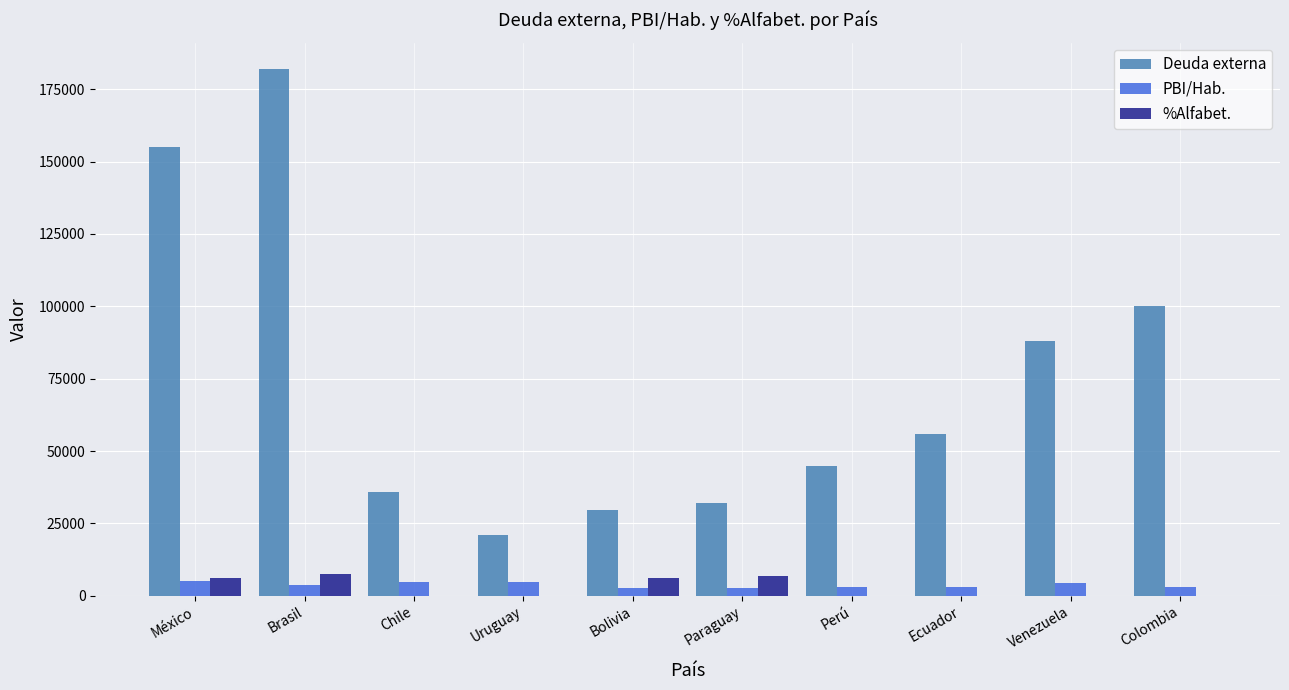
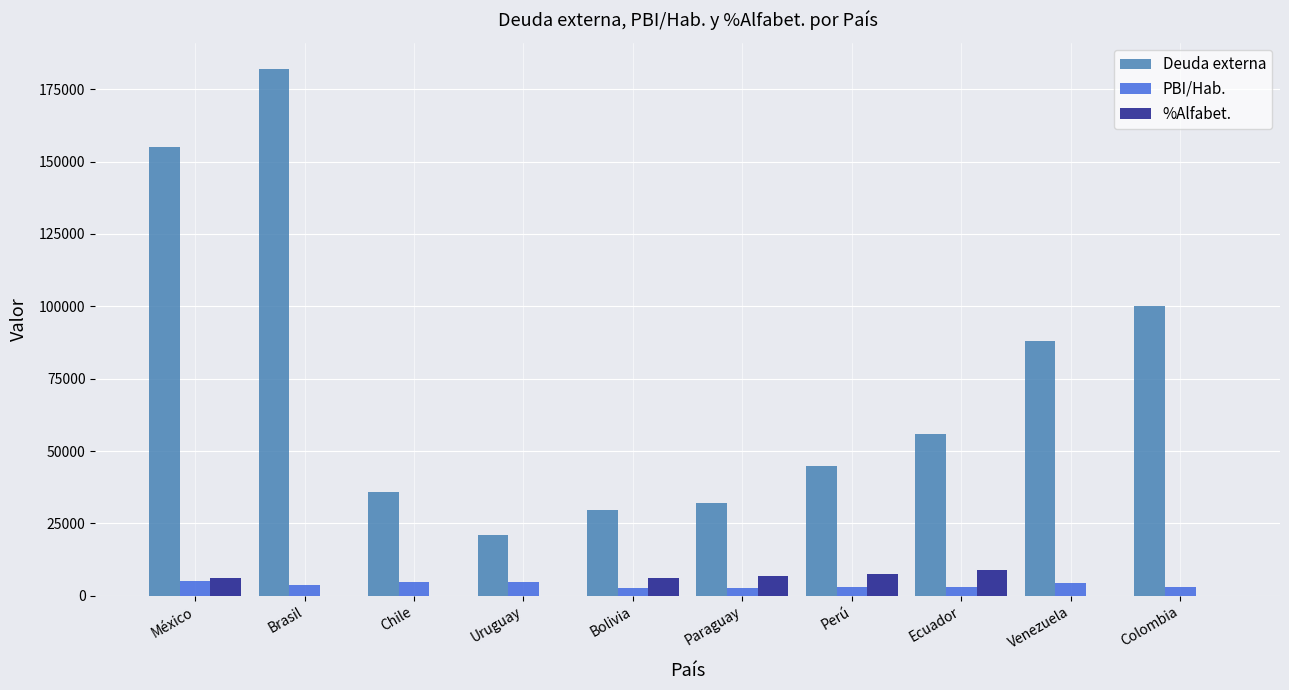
%Alfabet., Brasil: 7000 -> 0
%Alfabet., Perú: 0 -> 8000
%Alfabet., Ecuador: 0 -> 9000
